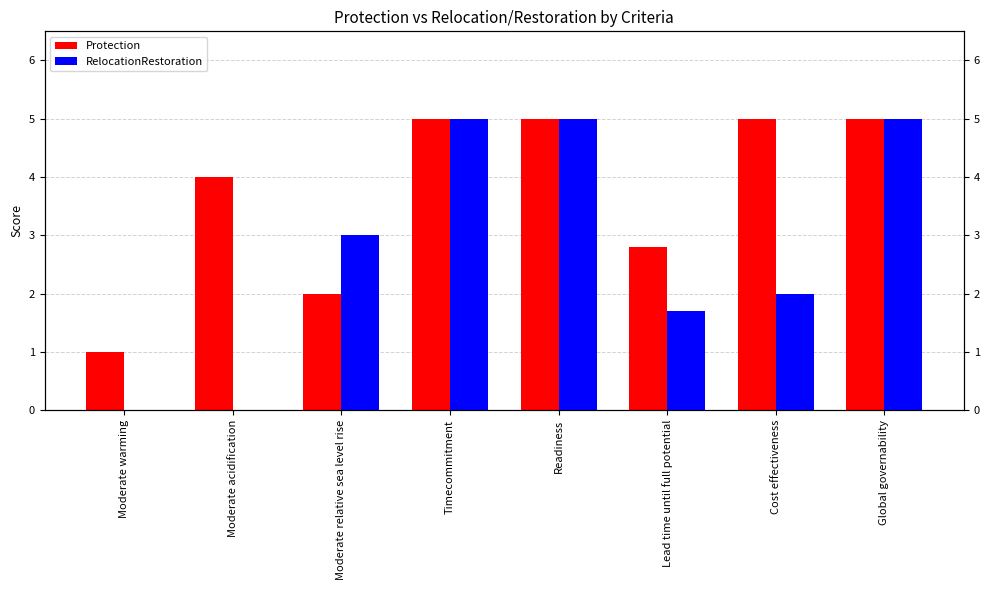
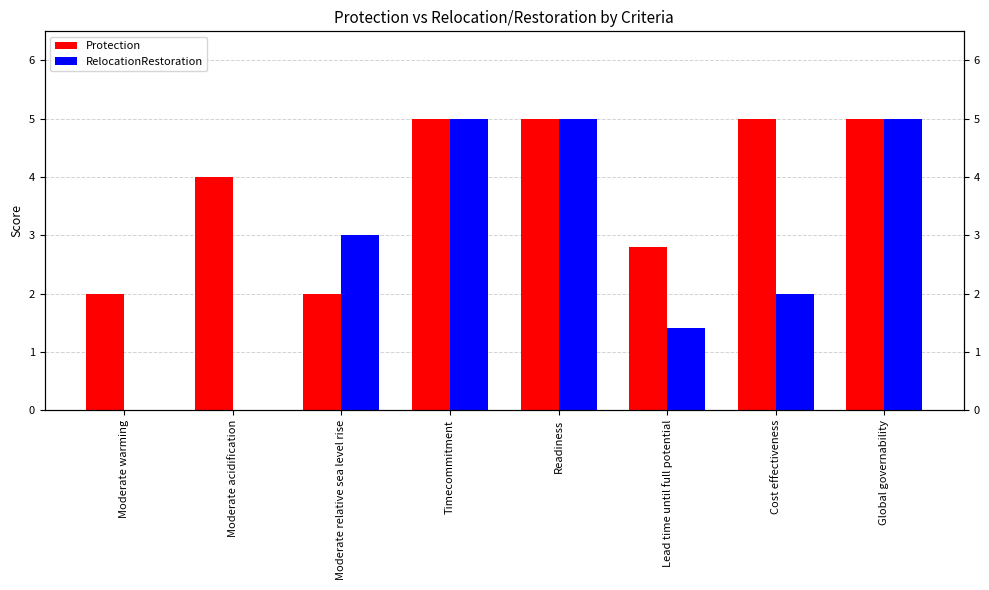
Protection, Moderate warming: 1 -> 2
RelocationRestoration, Lead time until full potential: 1.7 -> 1.4
